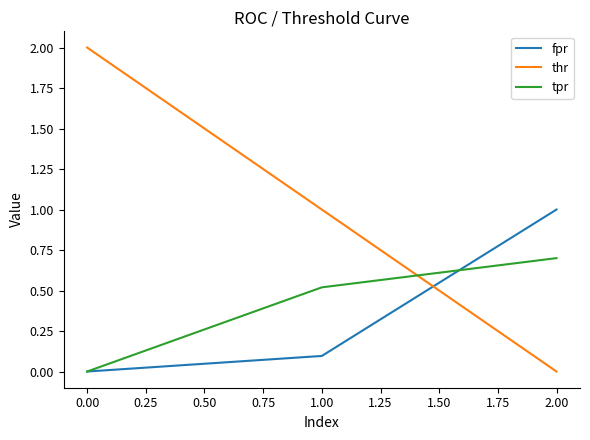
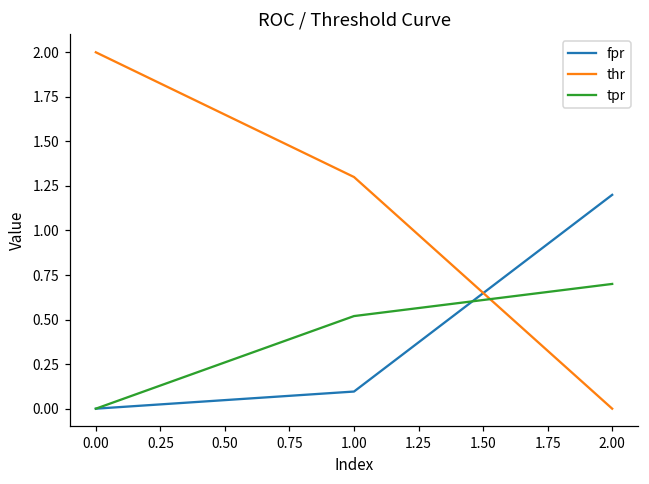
thr, 1.00: 1.0 -> 1.3
fpr, 2.00: 1.0 -> 1.2
